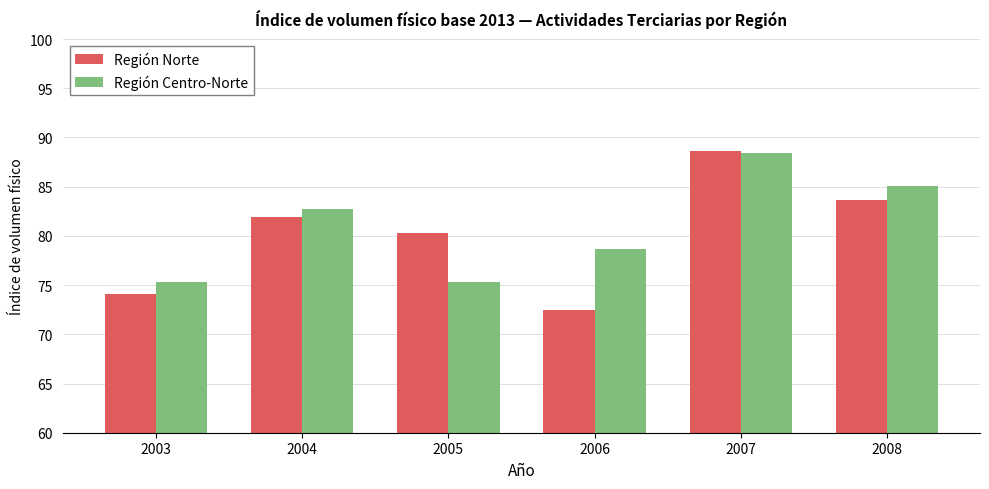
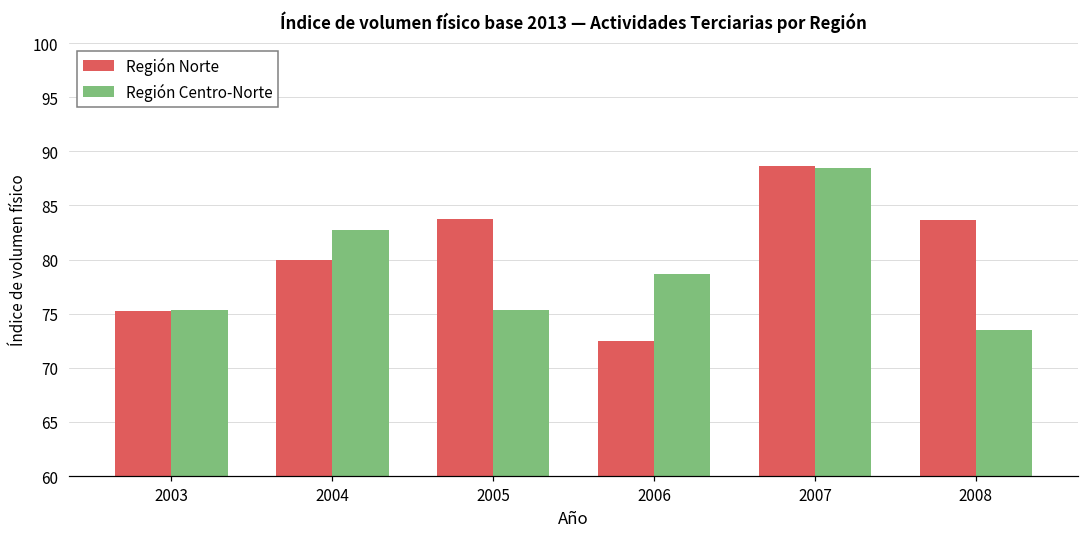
Región Norte, 2003: 74 -> 75
Región Norte, 2004: 82 -> 80
Región Norte, 2005: 80 -> 84
Región Centro-Norte, 2008: 85 -> 74
